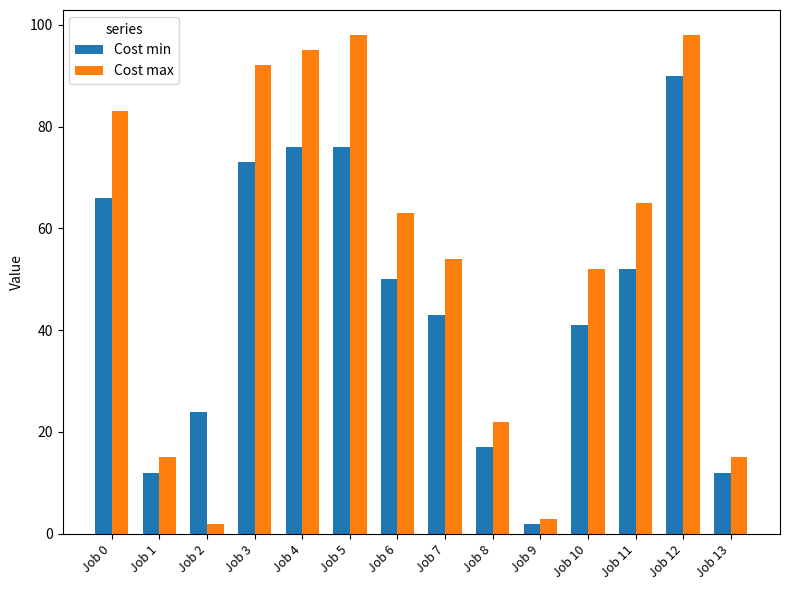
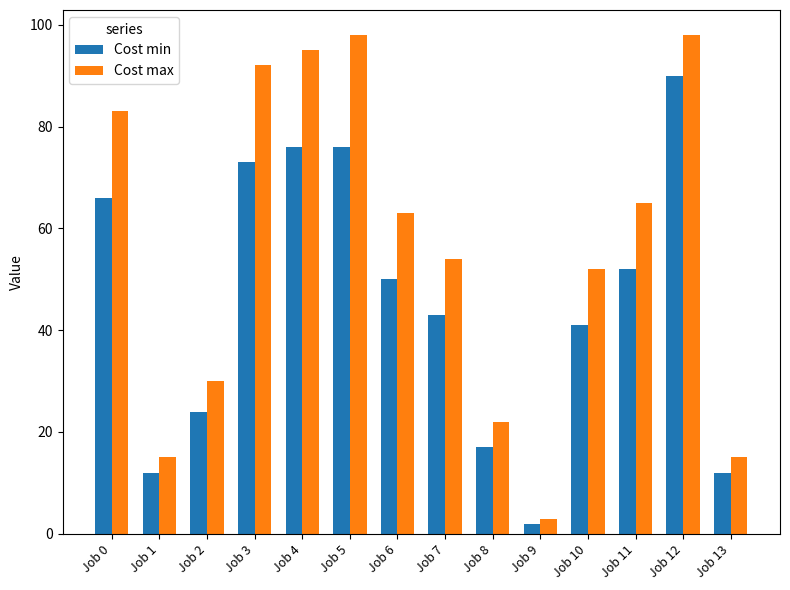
Cost max, Job 2: 2 -> 30
